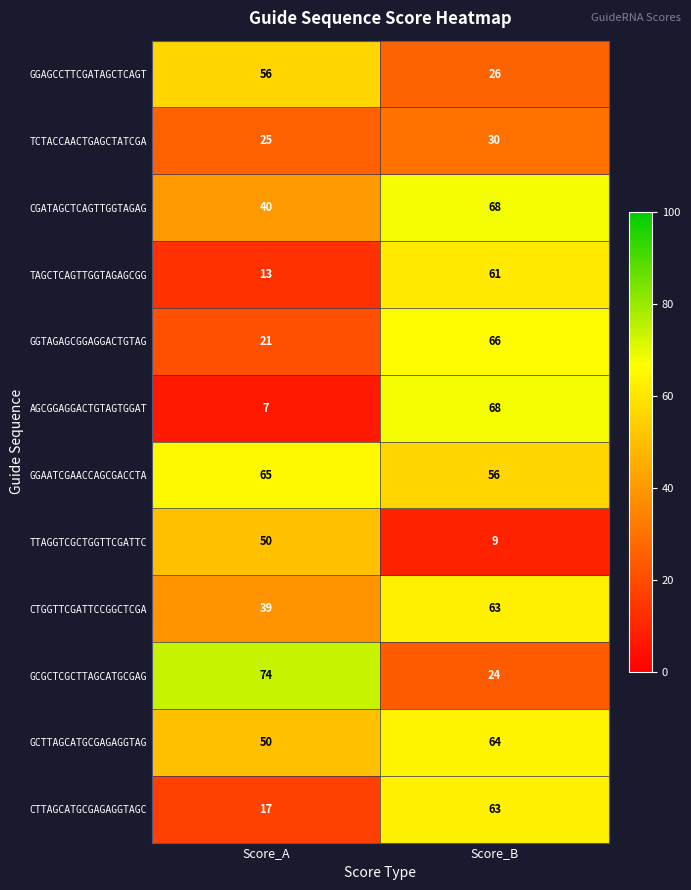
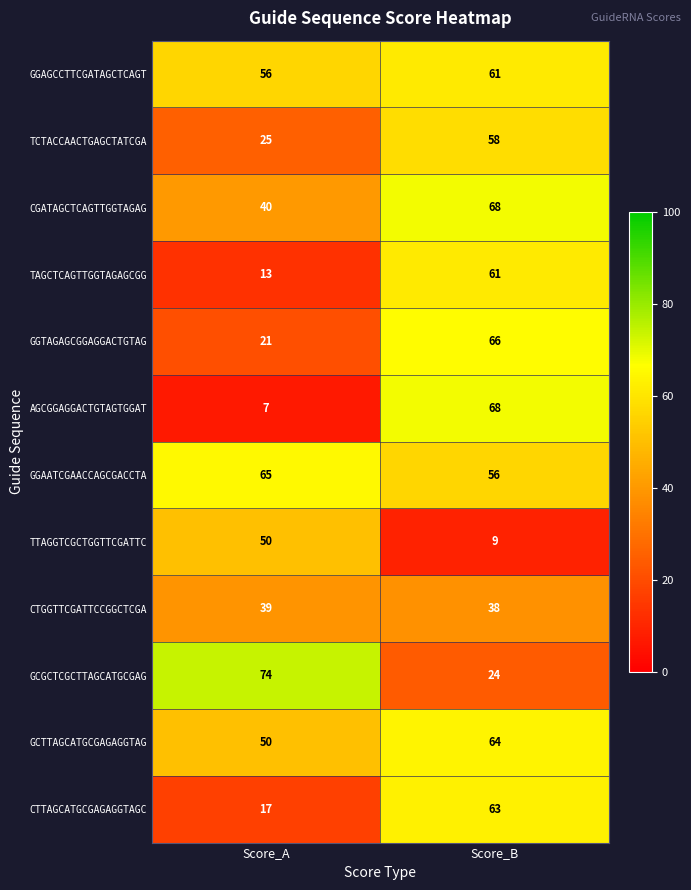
GGAGCCTTCGATAGCTCAGT, Score_B: 26 -> 61
TCTACCAACTGAGCTATCGA, Score_B: 30 -> 58
CTGGTTCGATTCCGGCTCGA, Score_B: 63 -> 38
